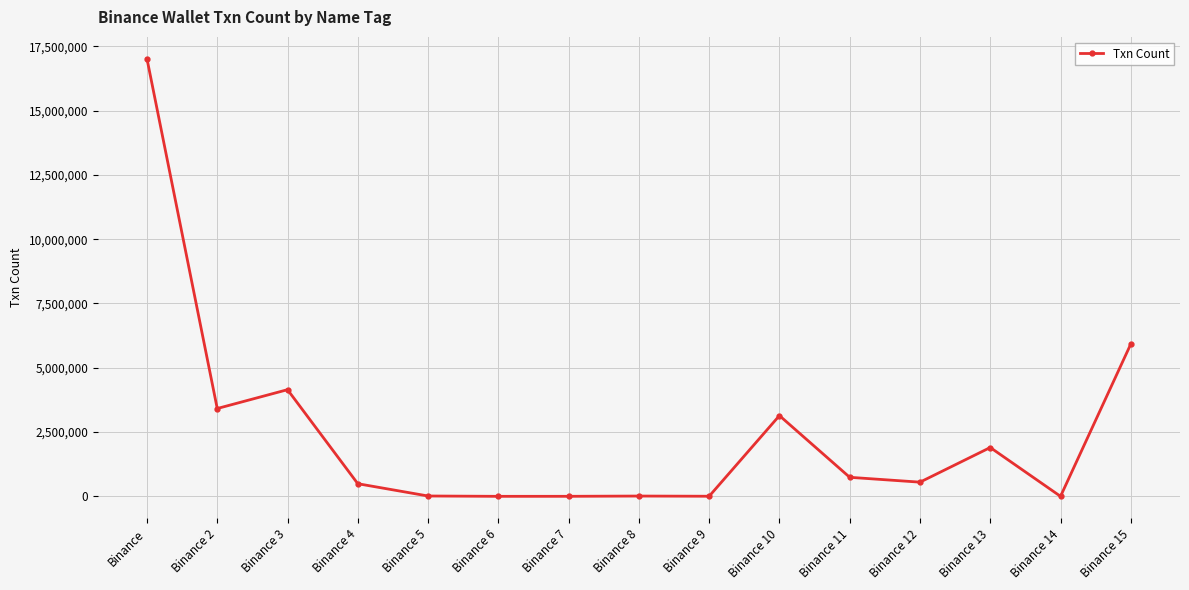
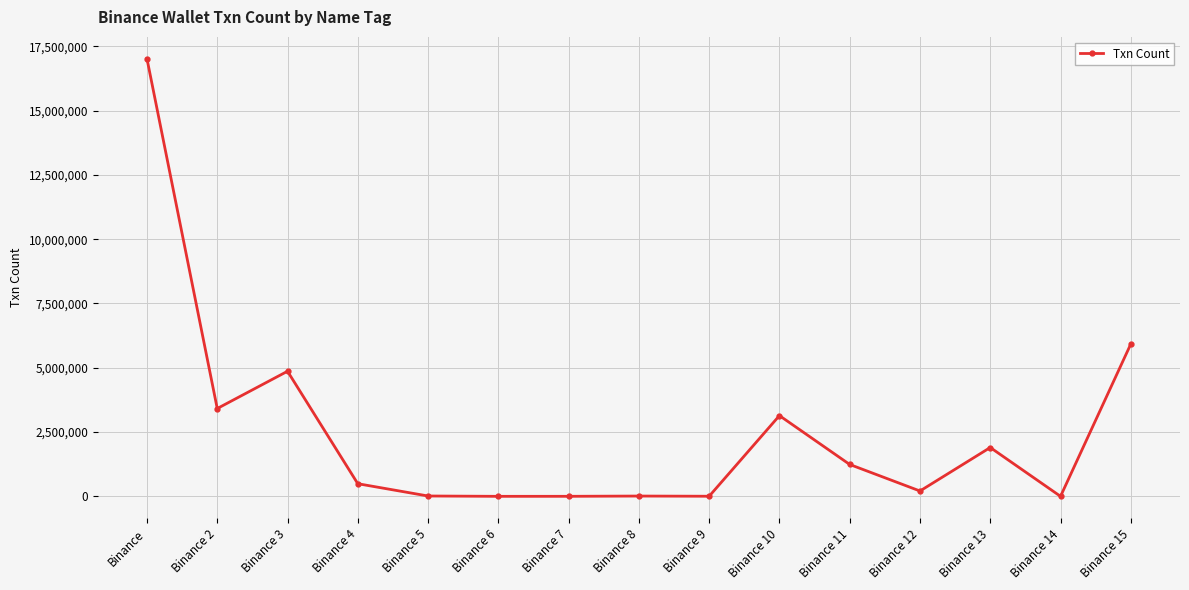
Binance 3: 4,100,000 -> 4,900,000
Binance 11: 700,000 -> 1,200,000
Binance 12: 600,000 -> 200,000
